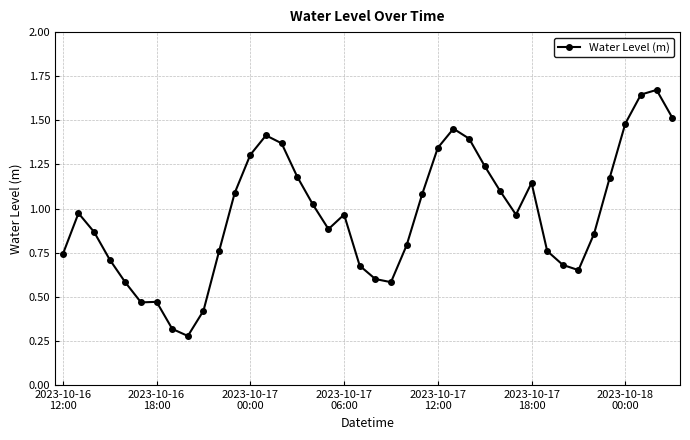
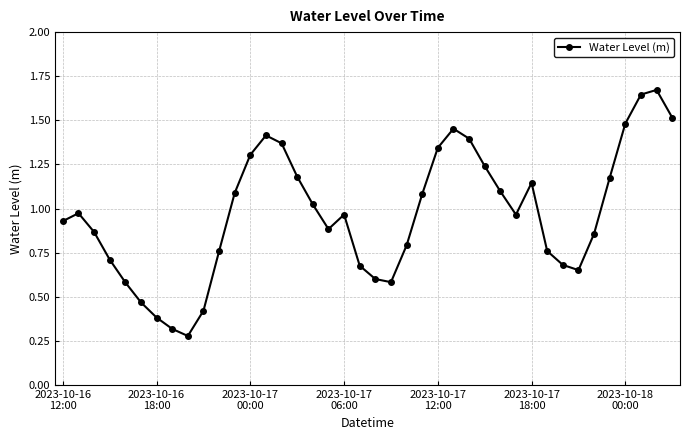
2023-10-16 12:00: 0.74 -> 0.93
2023-10-16 18:00: 0.47 -> 0.38
